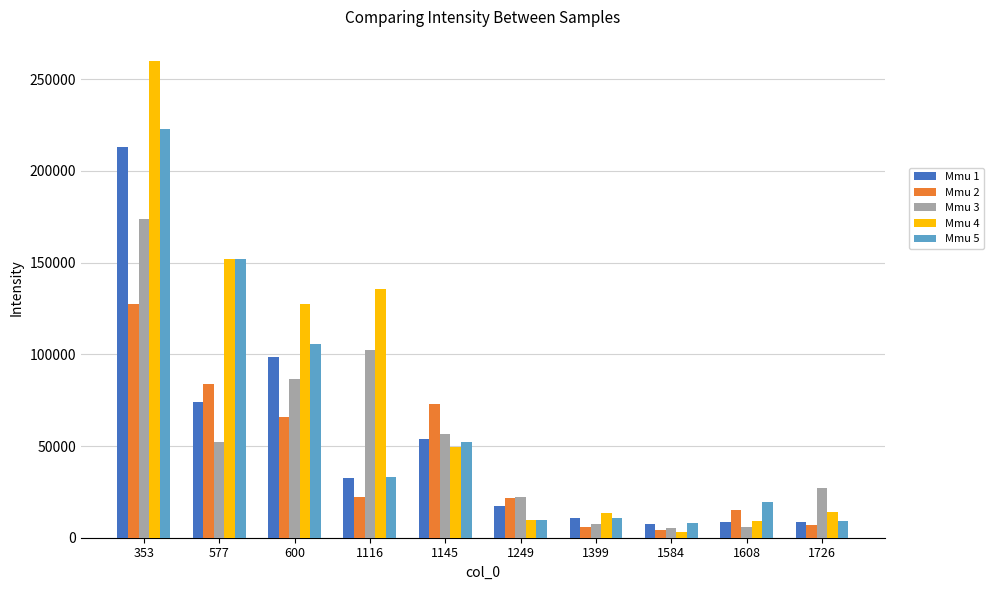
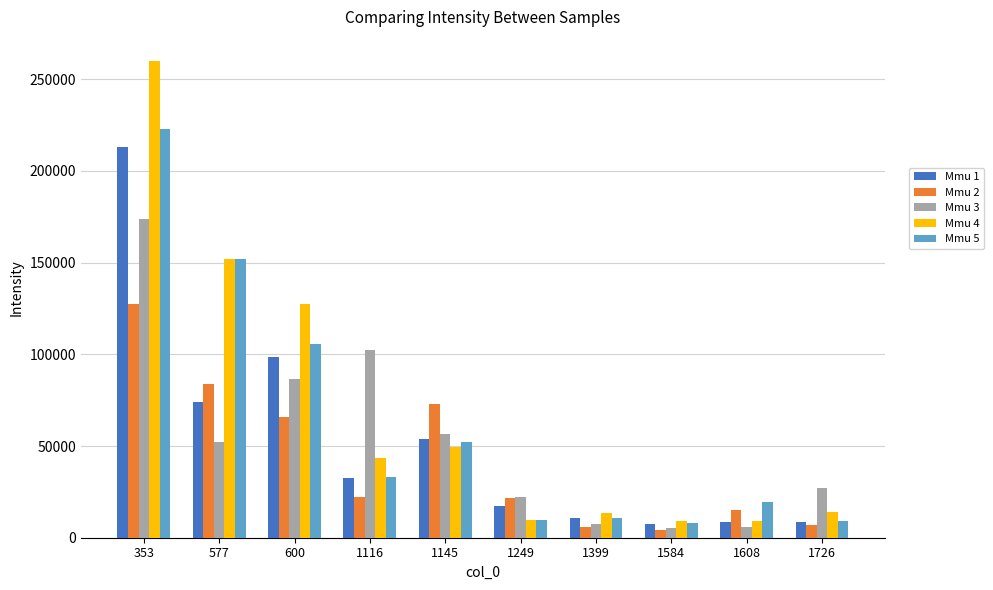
Mmu 4, 1116: 136000 -> 44000
Mmu 4, 1584: 3000 -> 9000
